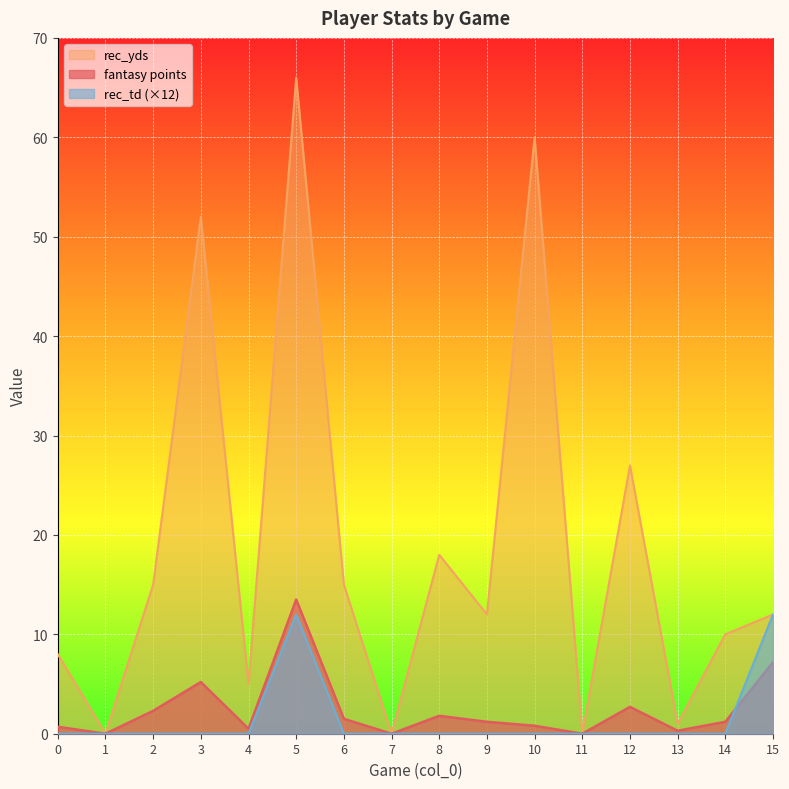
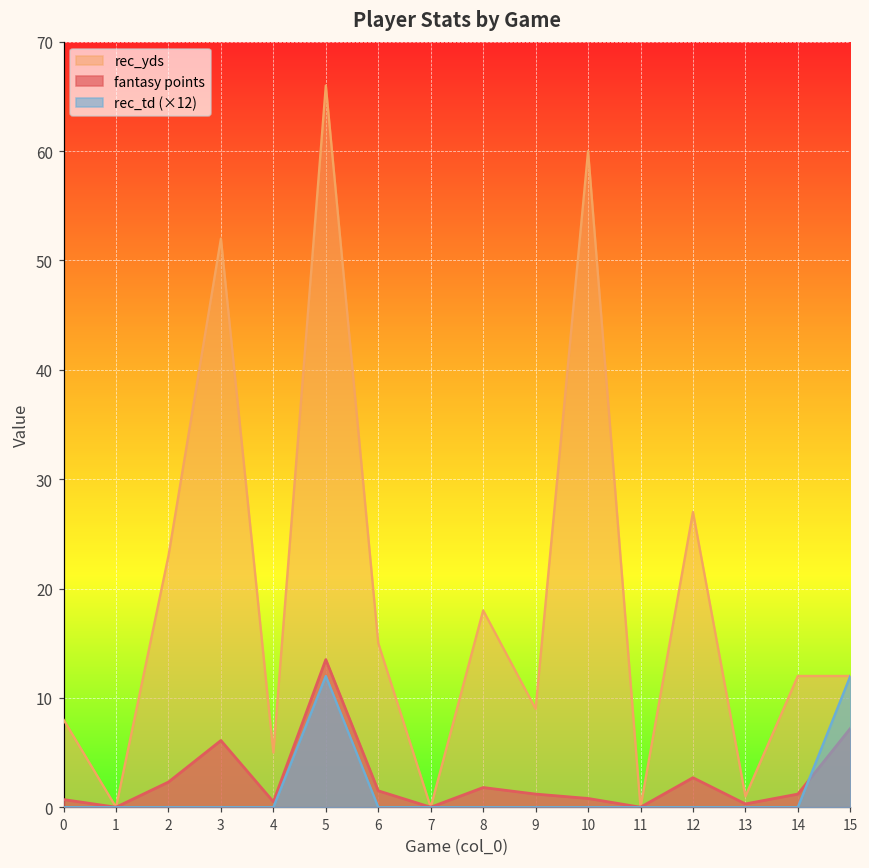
rec_yds, 2: 15 -> 23
fantasy points, 3: 5 -> 6
rec_yds, 9: 12 -> 9
rec_yds, 14: 10 -> 12
